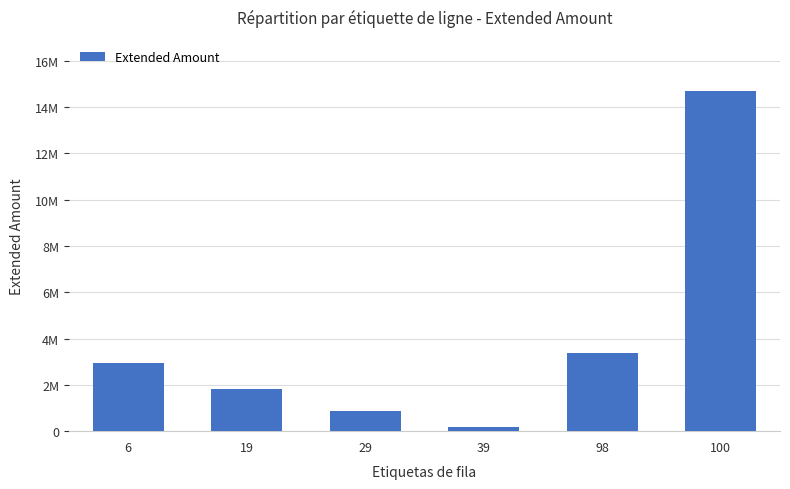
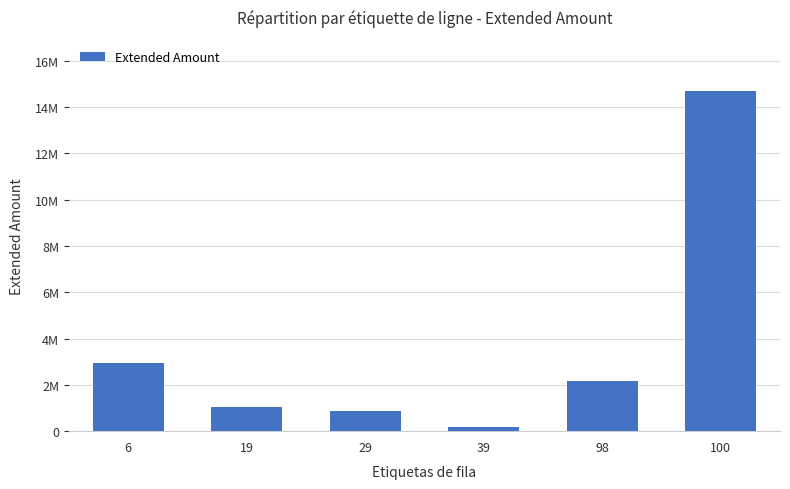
19: 1800000 -> 1100000
98: 3400000 -> 2200000
